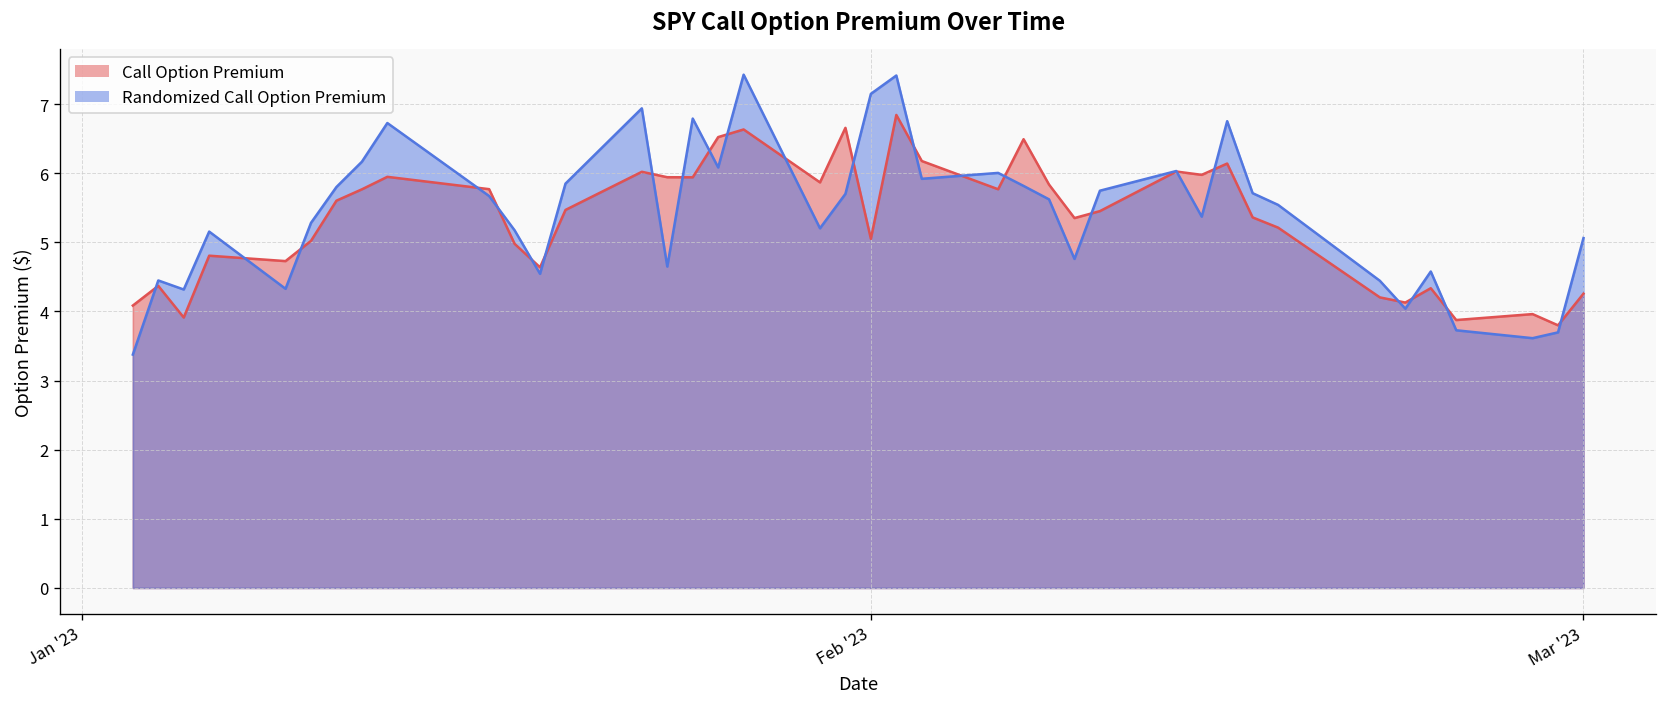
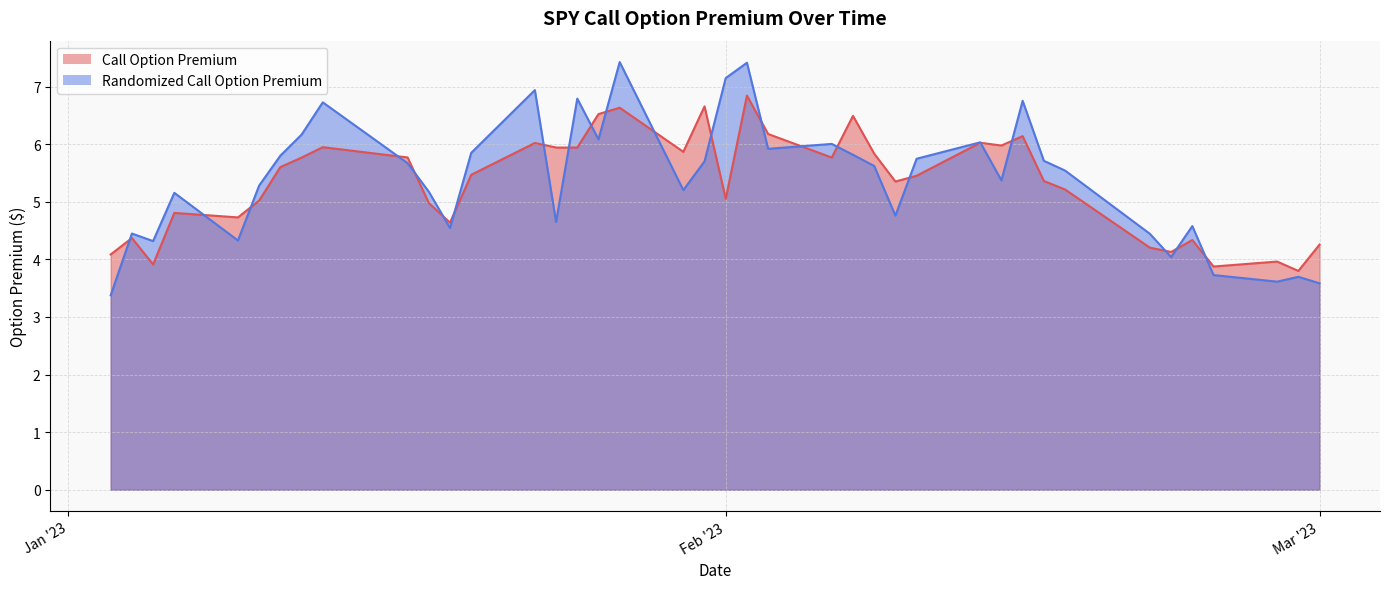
Randomized Call Option Premium, Mar '23: 5.1 -> 3.6
